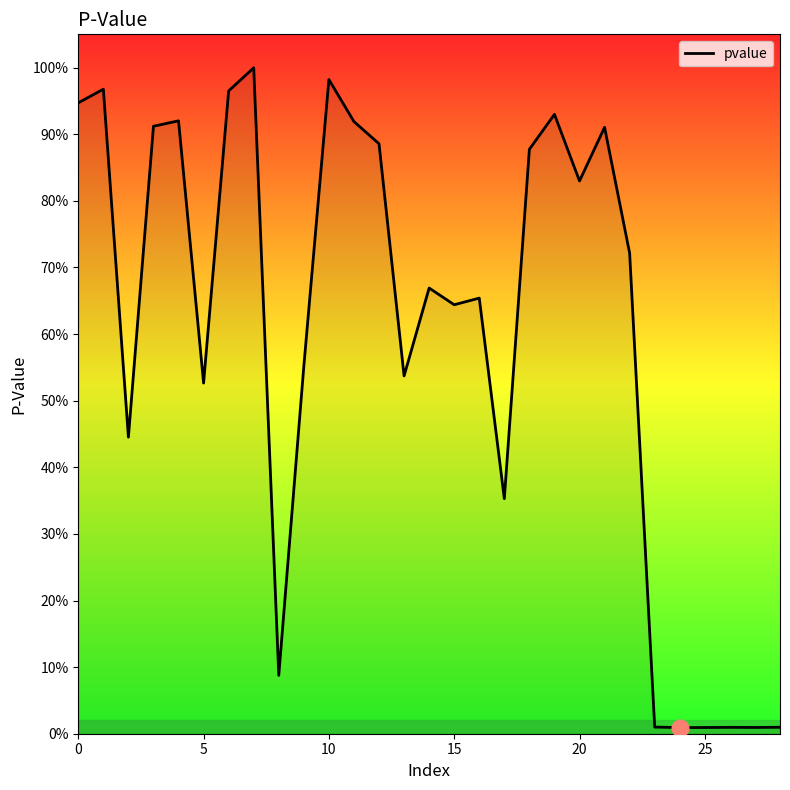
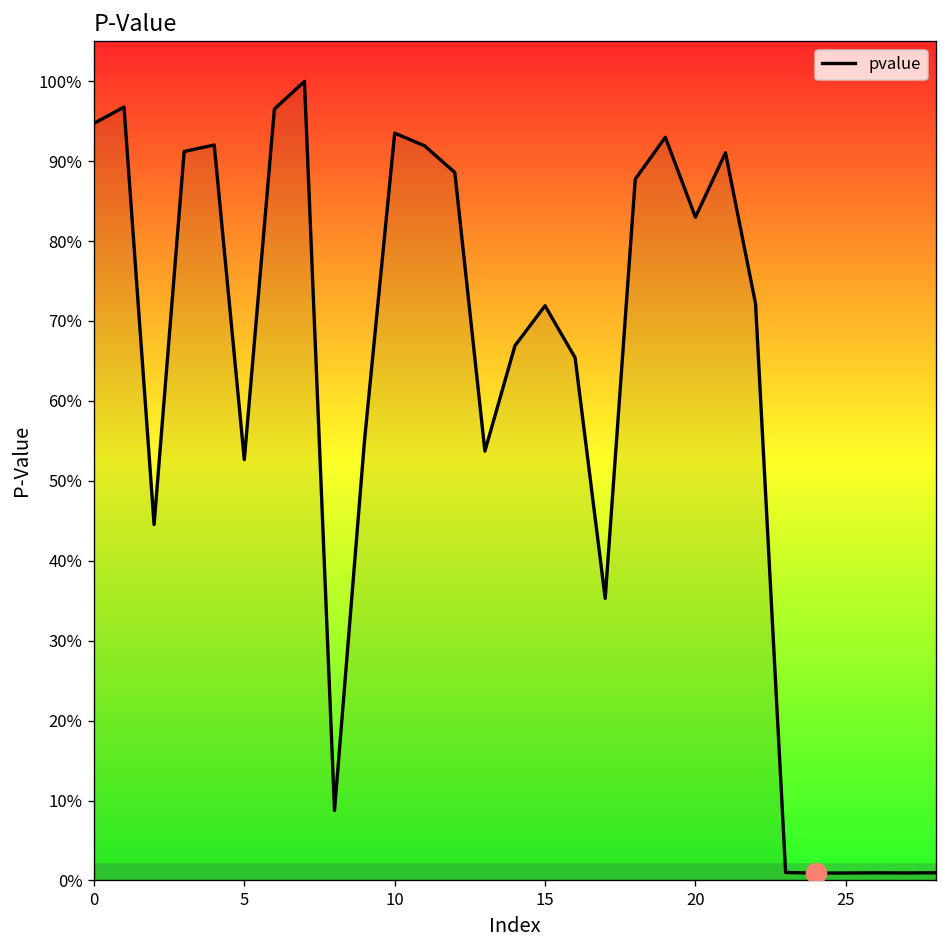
pvalue, 10: 98% -> 94%
pvalue, 15: 64% -> 72%
